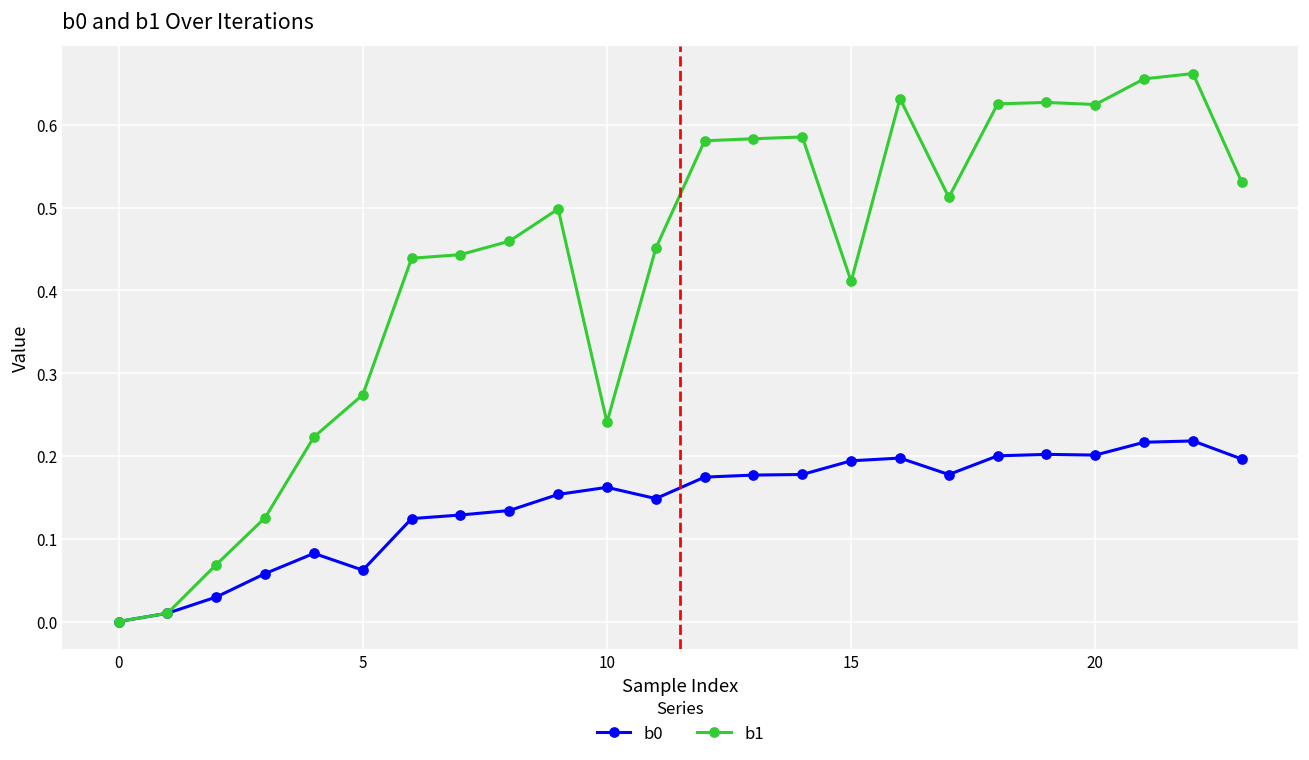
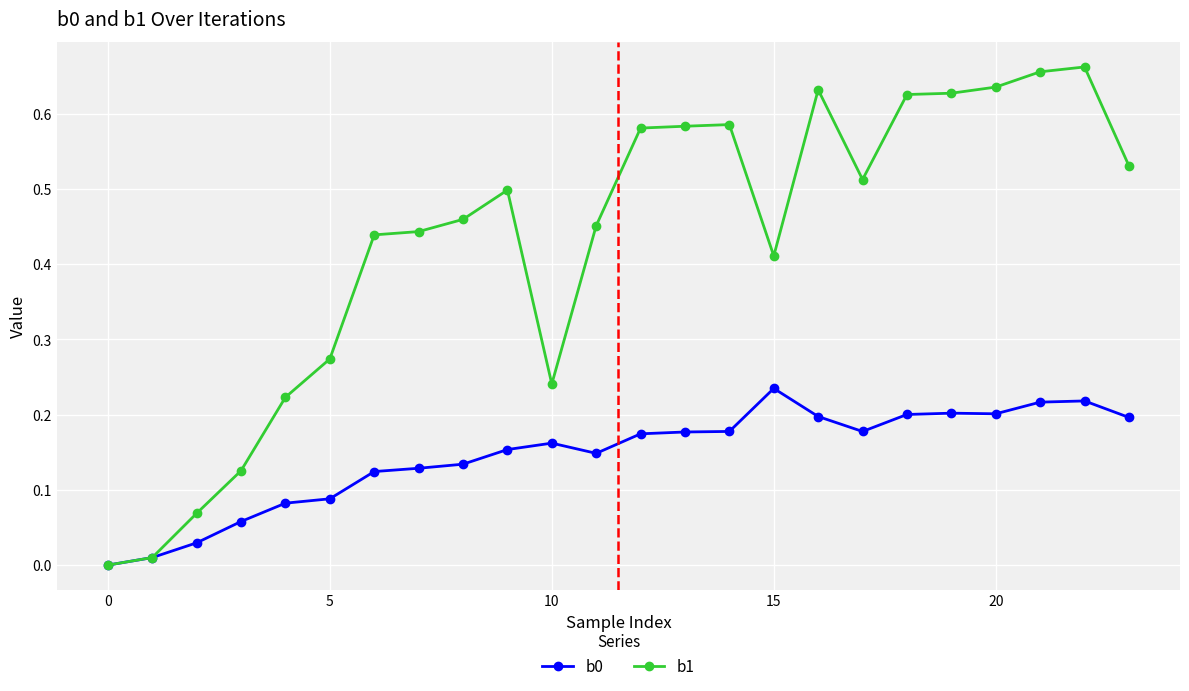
b0, 5: 0.06 -> 0.09
b0, 15: 0.19 -> 0.23
b1, 20: 0.62 -> 0.64
